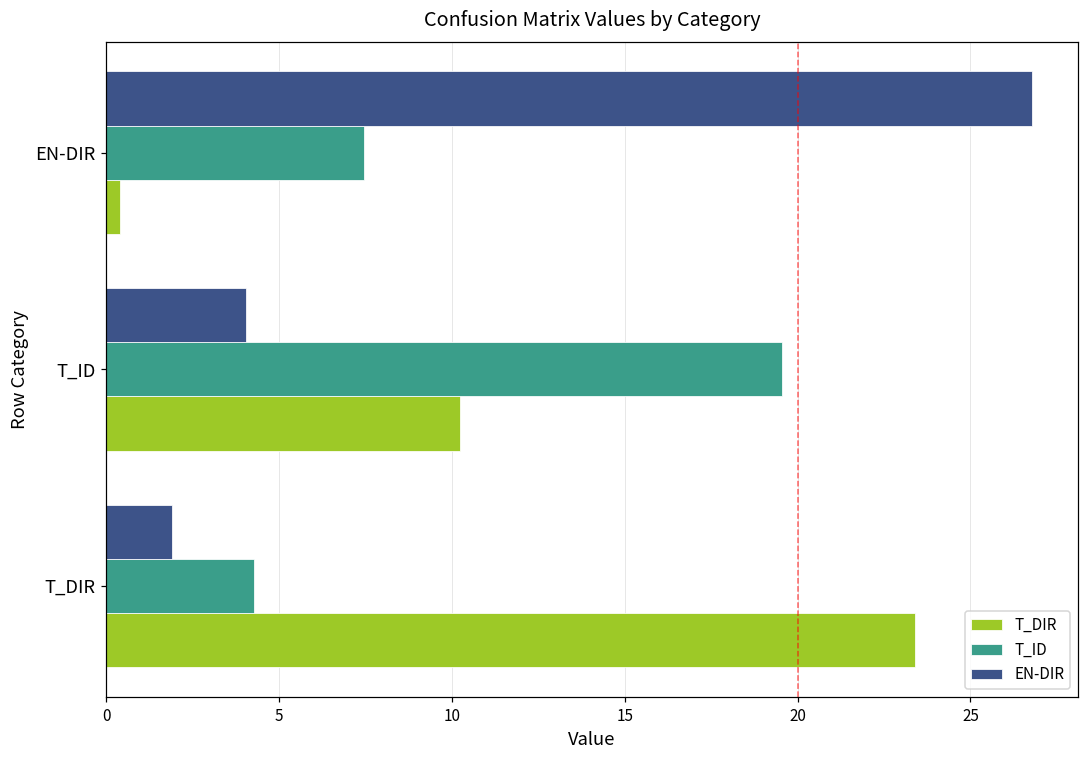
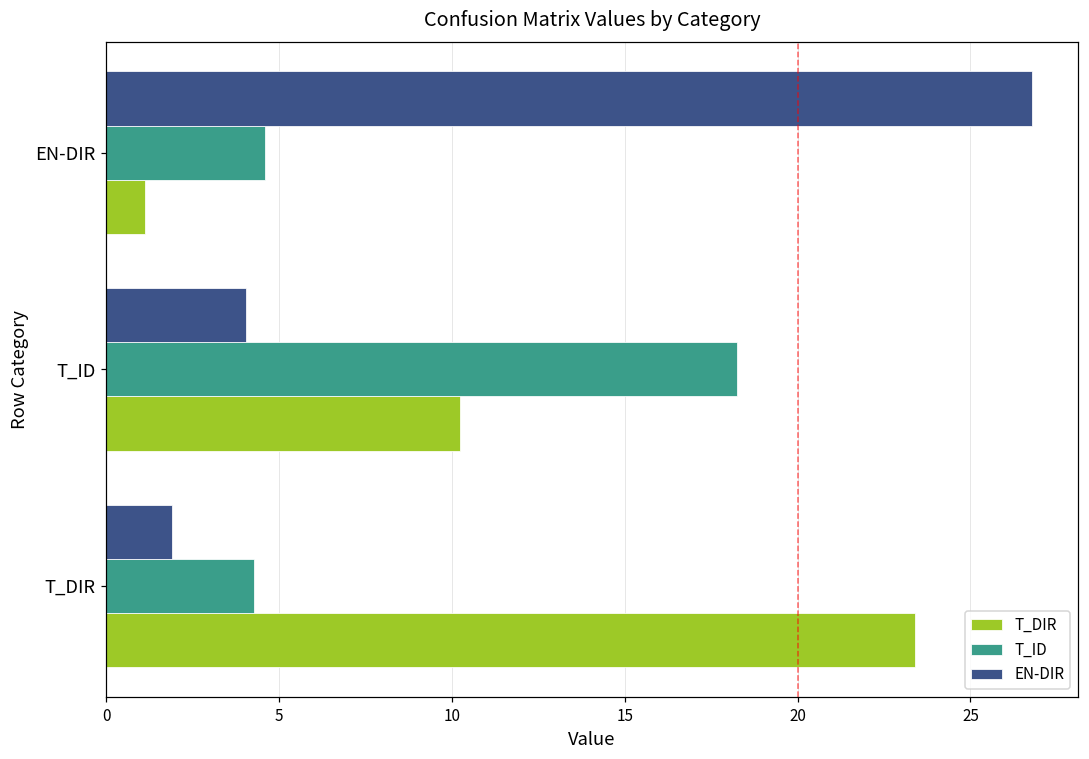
T_ID, EN-DIR: 7.4 -> 4.6
T_DIR, EN-DIR: 0.4 -> 1.1
T_ID, T_ID: 19.5 -> 18.2
